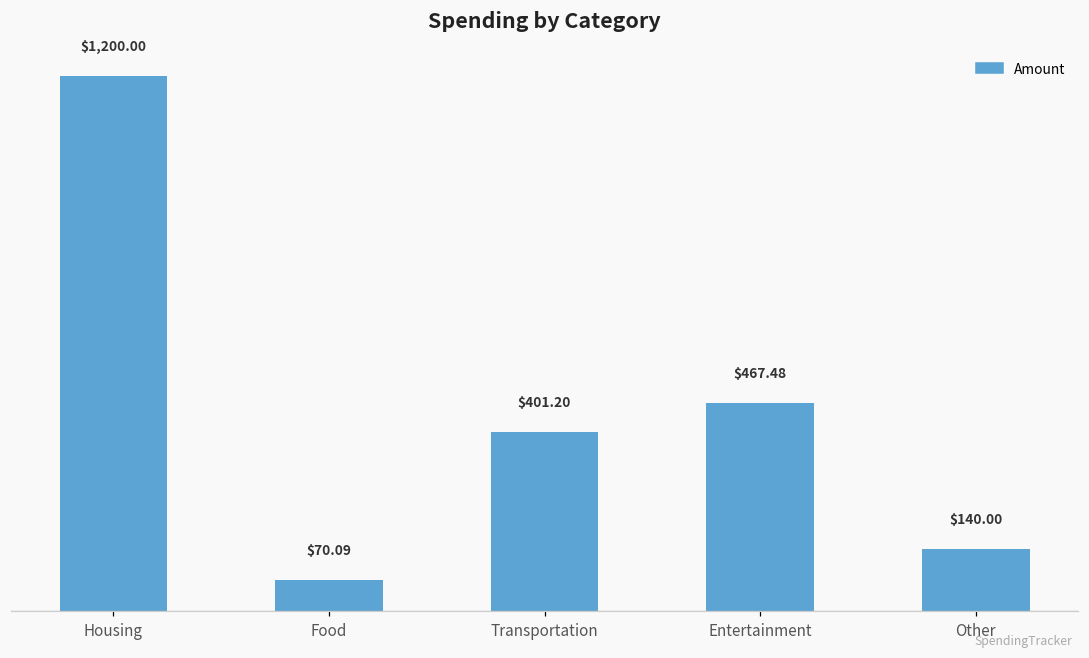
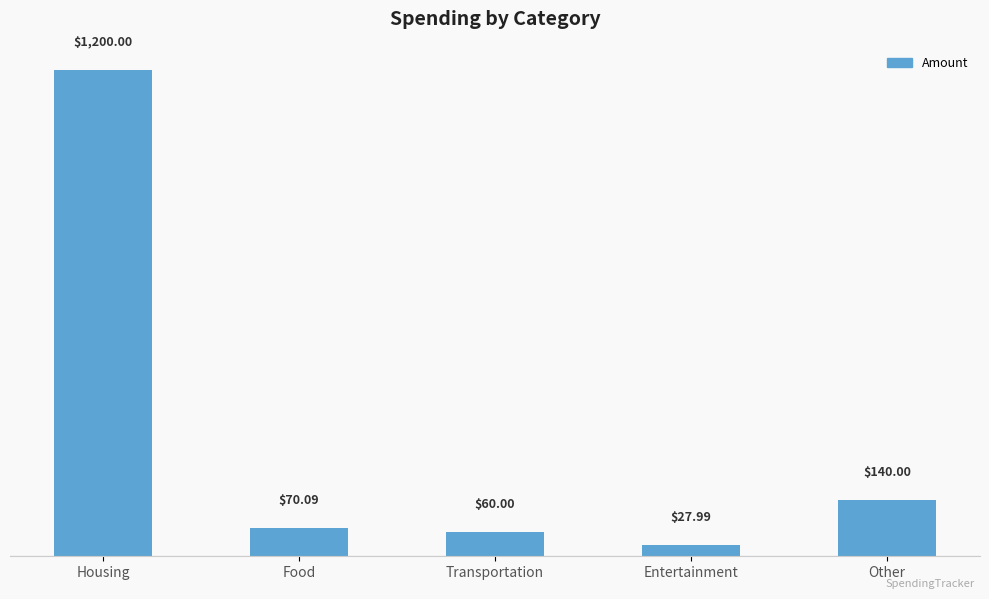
Transportation: $401.20 -> $60.00
Entertainment: $467.48 -> $27.99
